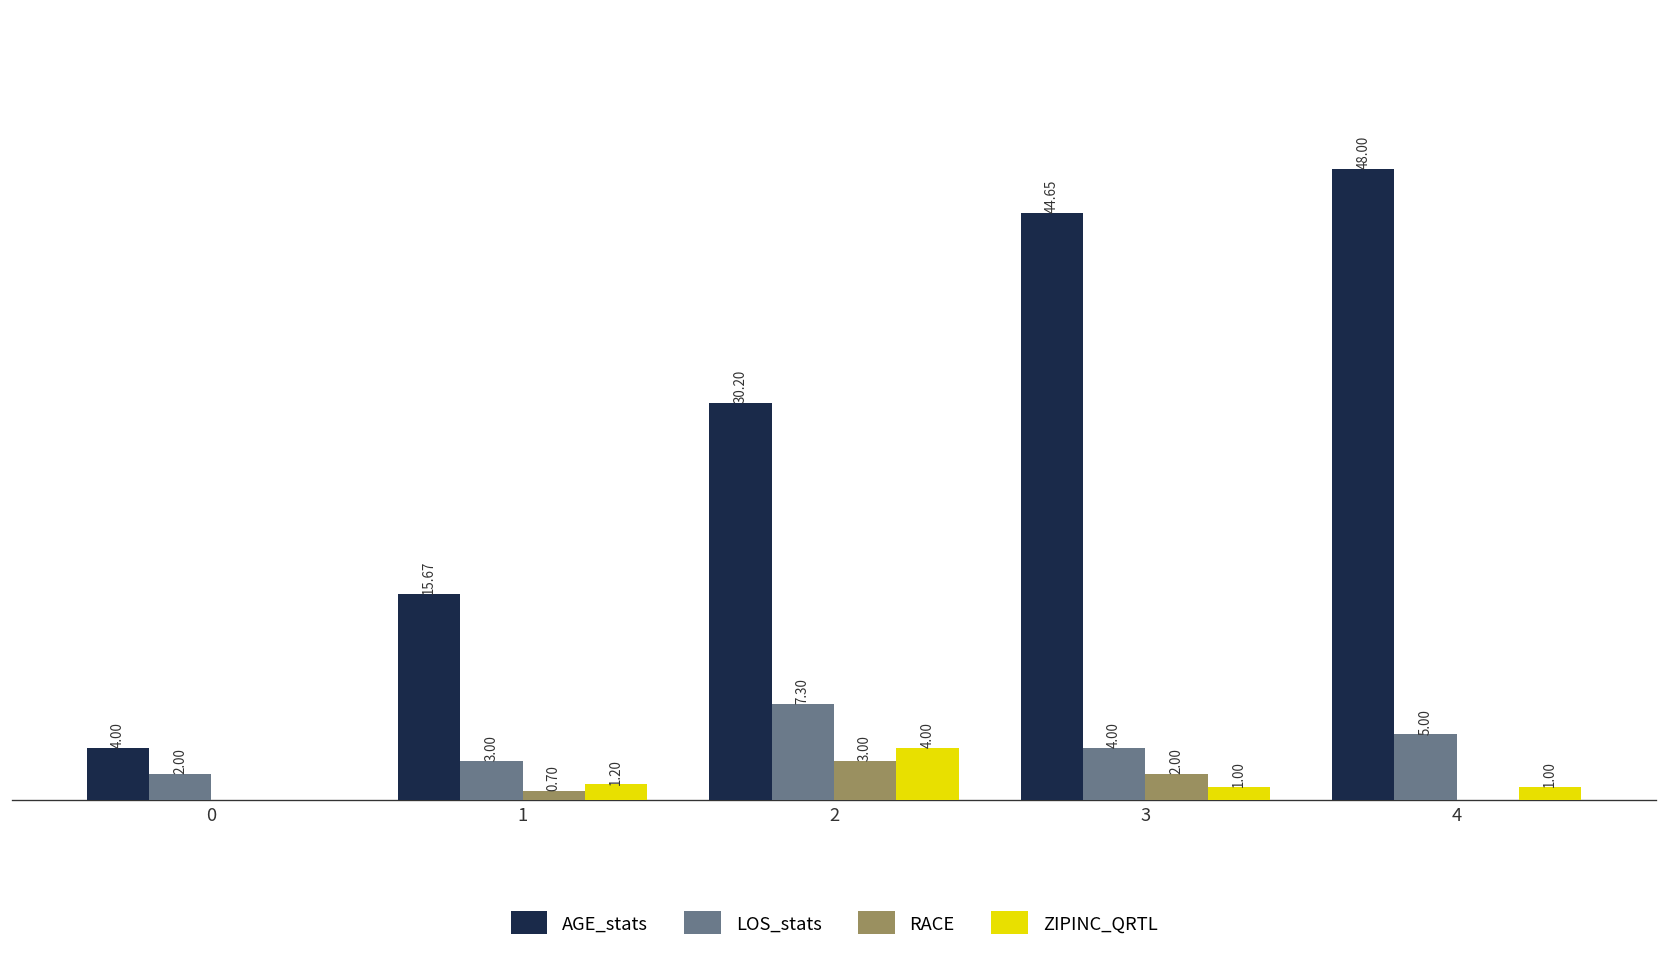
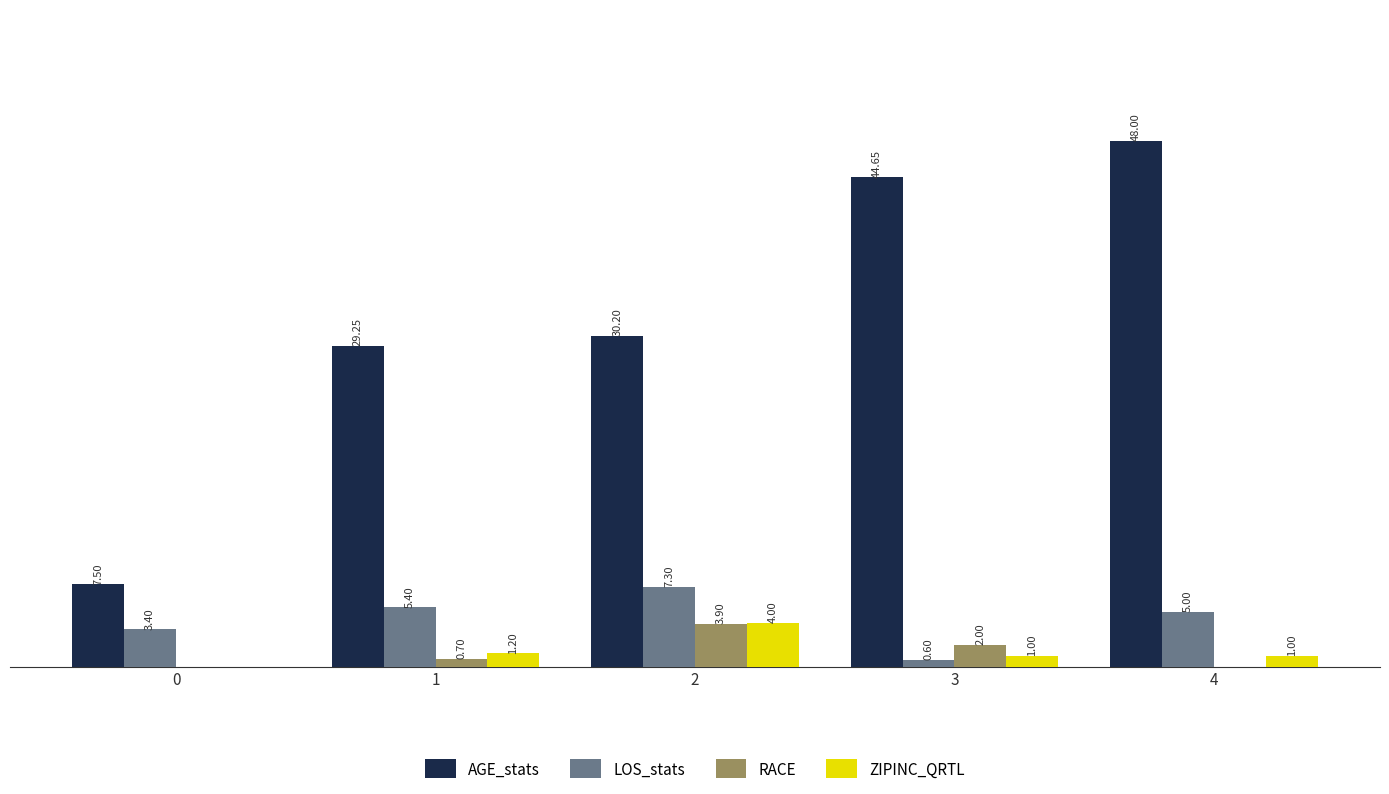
AGE_stats, 0: 4.00 -> 7.50
LOS_stats, 0: 2.00 -> 3.40
AGE_stats, 1: 15.67 -> 29.25
LOS_stats, 1: 3.00 -> 5.40
RACE, 2: 3.00 -> 3.90
LOS_stats, 3: 4.00 -> 0.60
